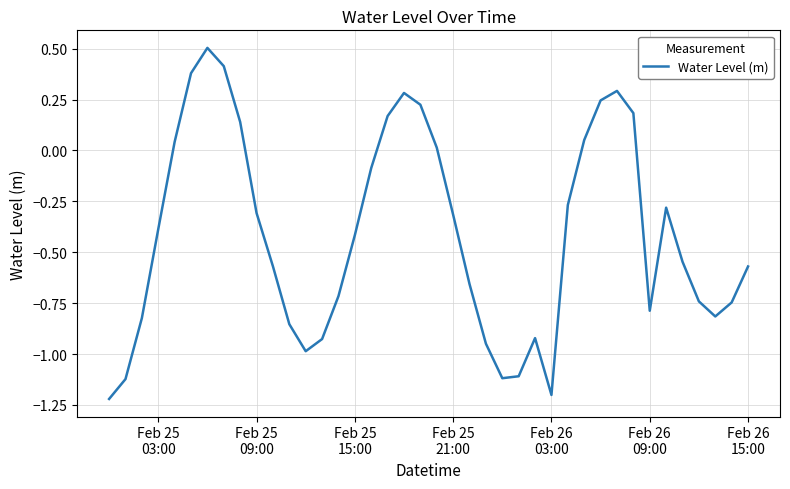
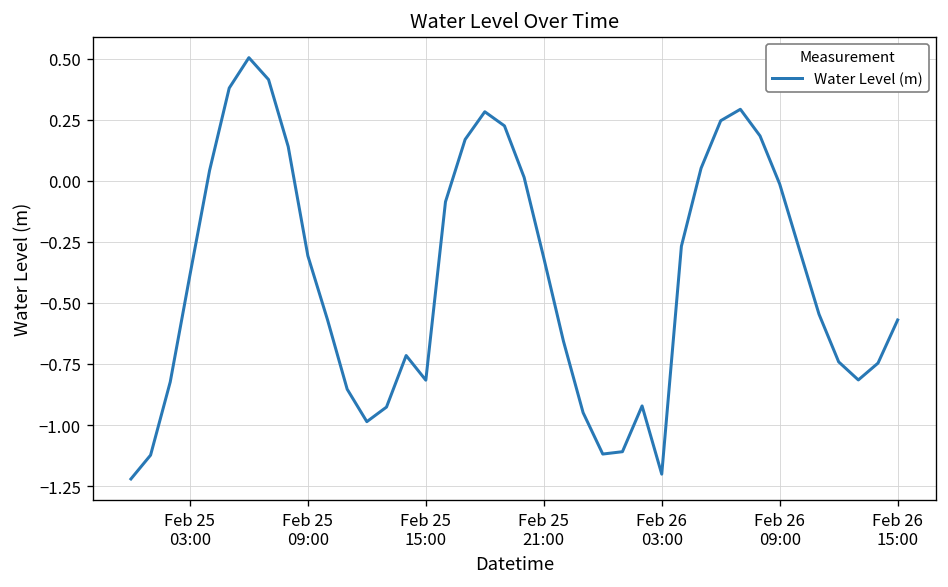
Feb 25 15:00: -0.42 -> -0.82
Feb 26 09:00: -0.79 -> -0.01
